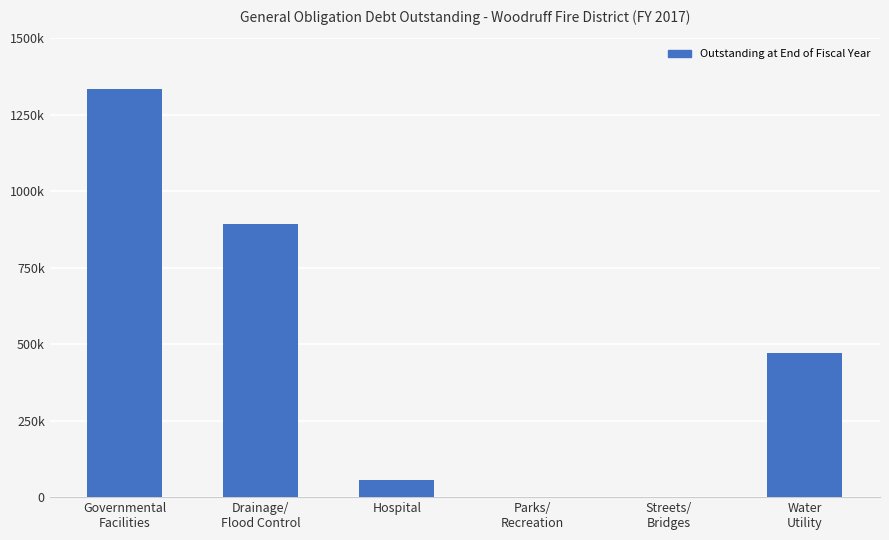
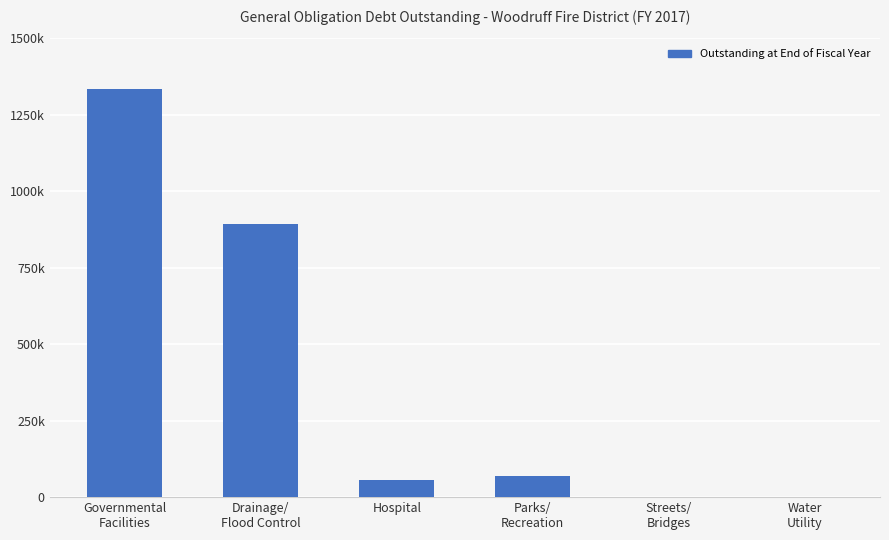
Parks/ Recreation: 0 -> 70000
Water Utility: 470000 -> 0
